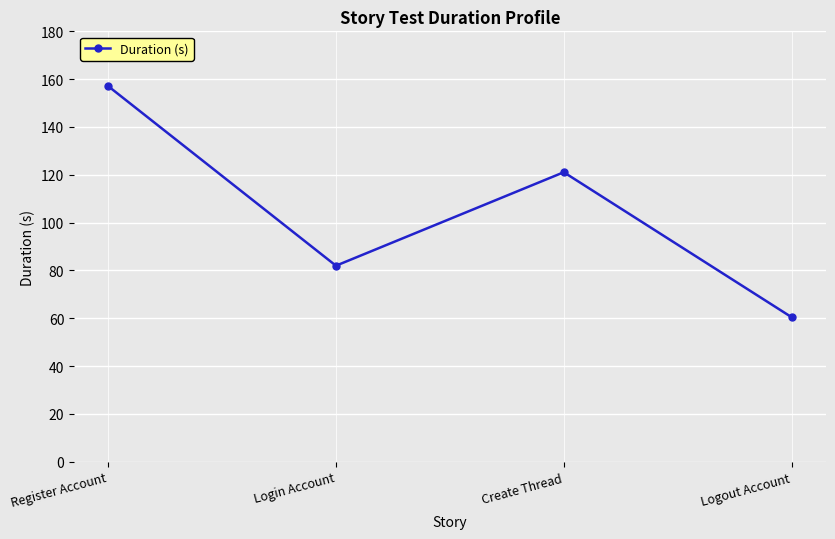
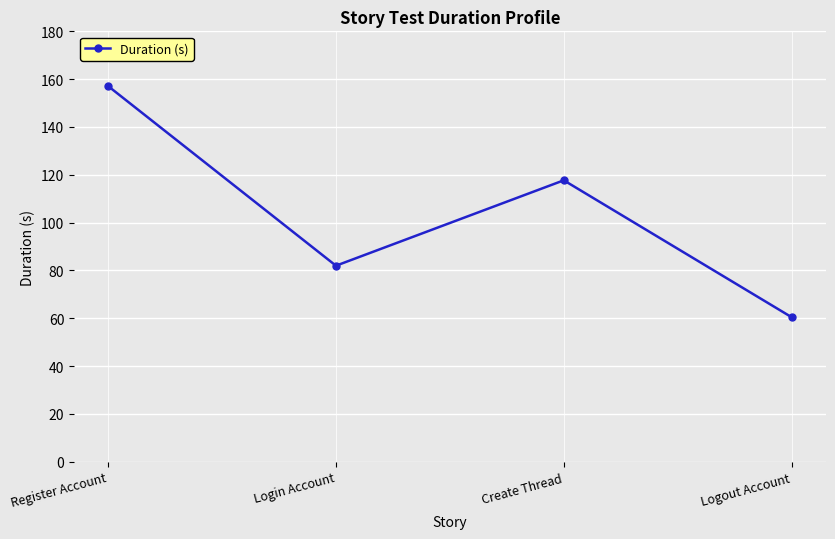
Create Thread: 121 -> 118
